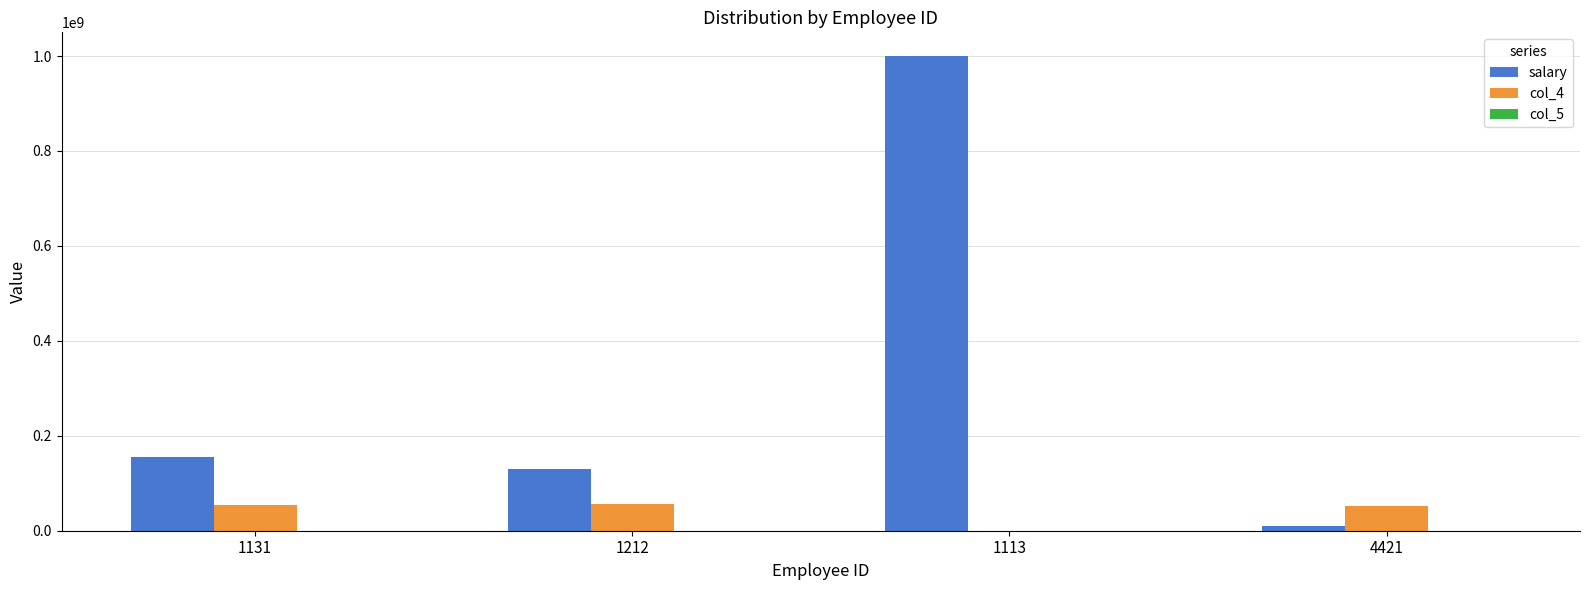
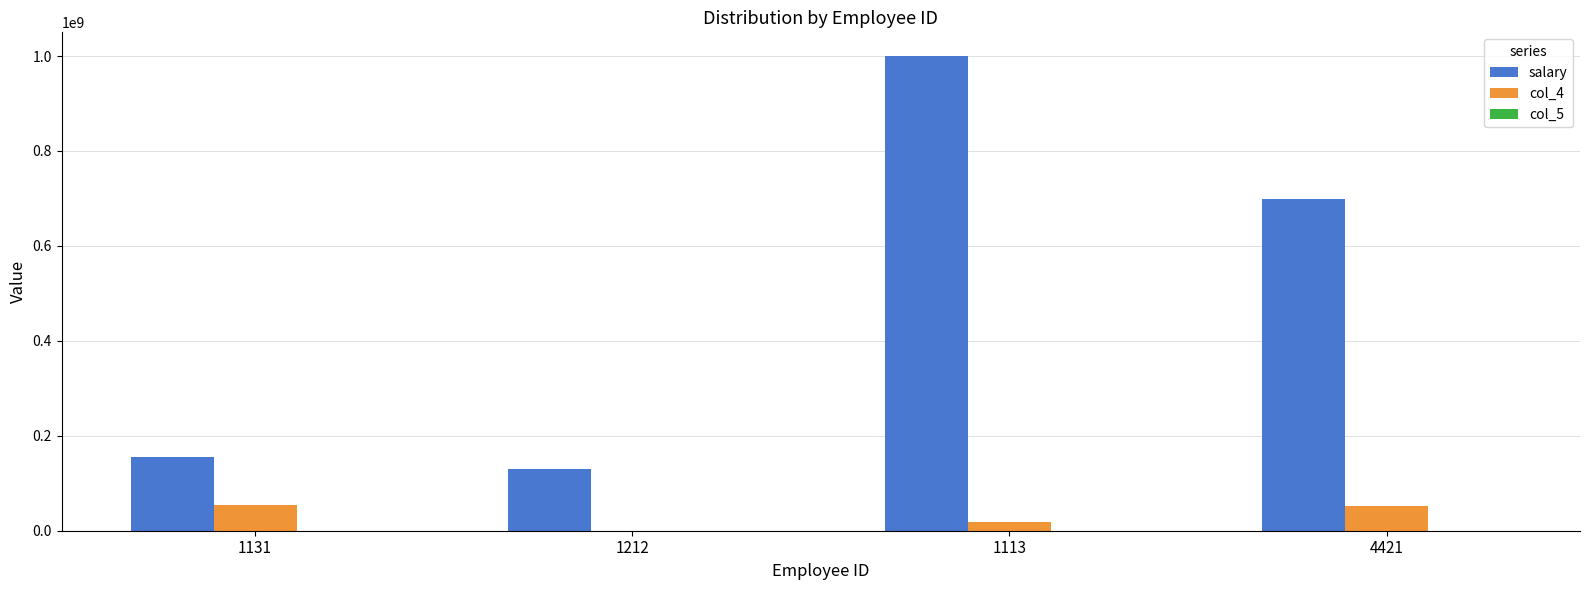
col_4, 1212: 60000000 -> 0
col_4, 1113: 0 -> 20000000
salary, 4421: 10000000 -> 700000000
